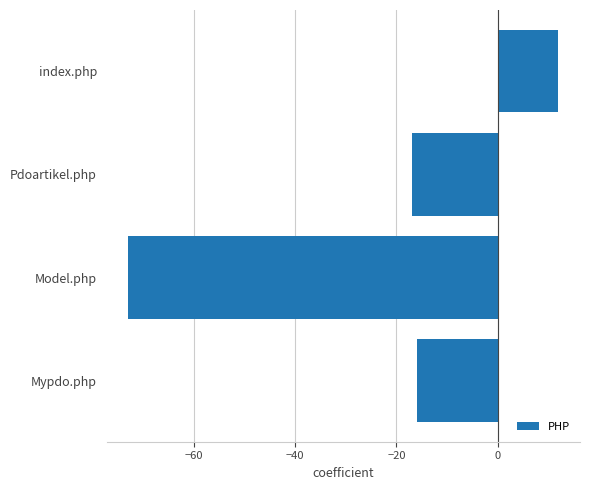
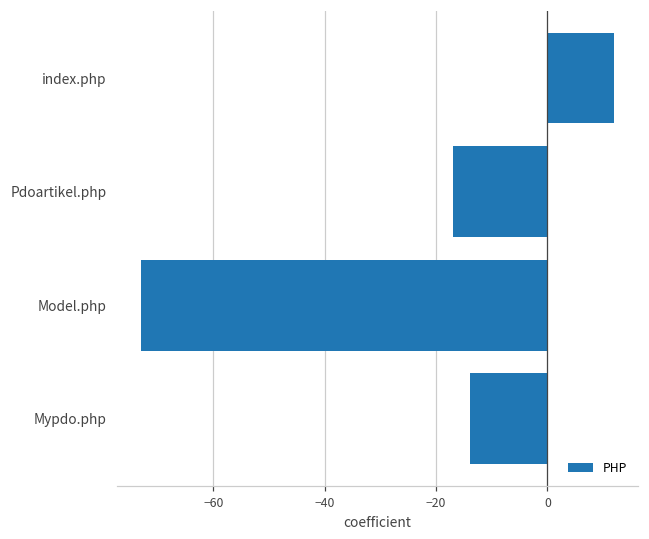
Mypdo.php: -16 -> -14
